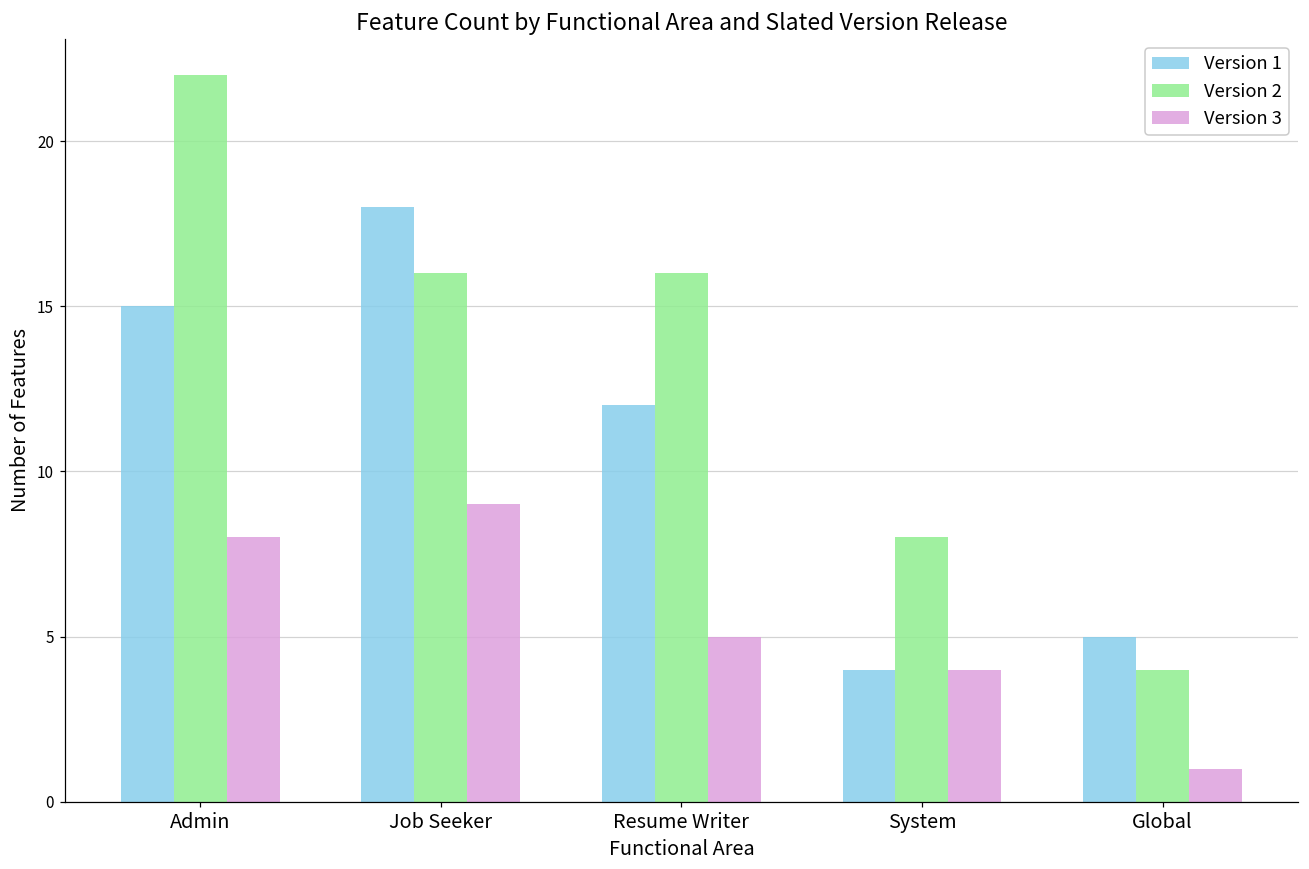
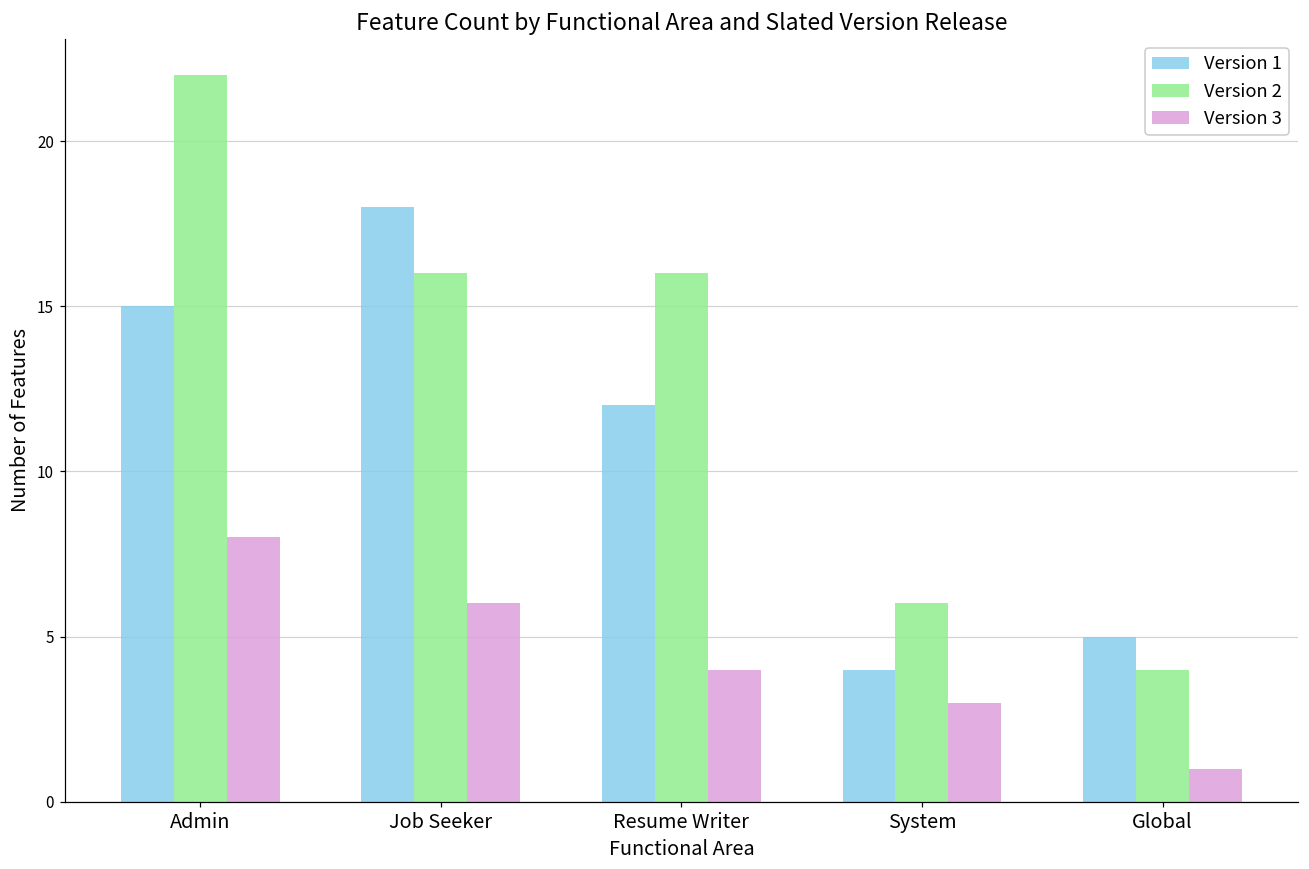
Version 3, Job Seeker: 9 -> 6
Version 3, Resume Writer: 5 -> 4
Version 2, System: 8 -> 6
Version 3, System: 4 -> 3
